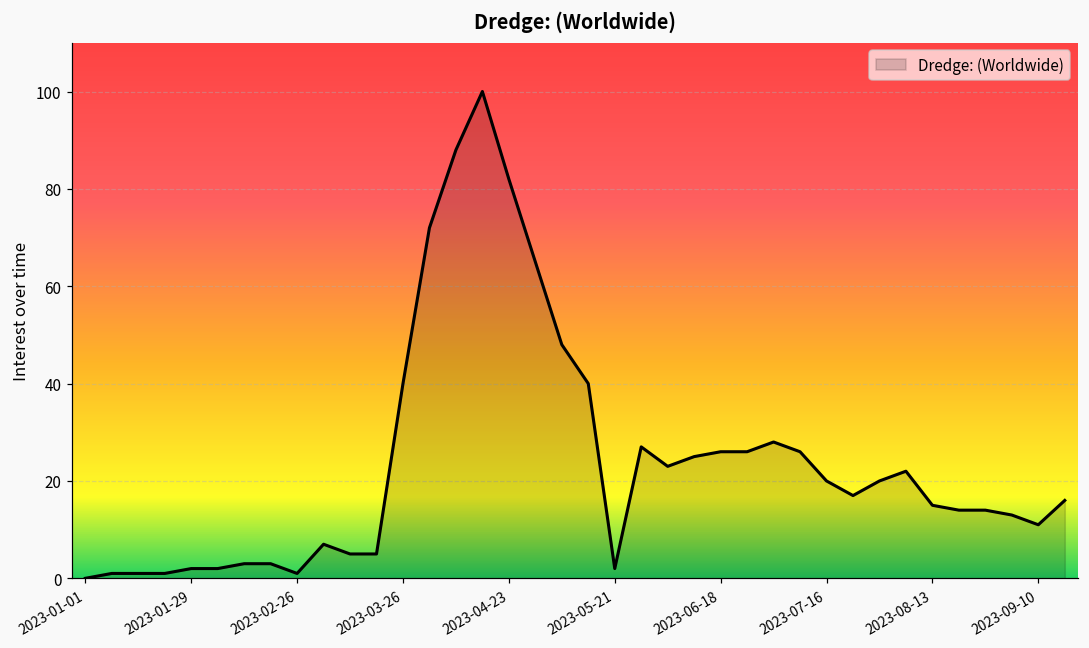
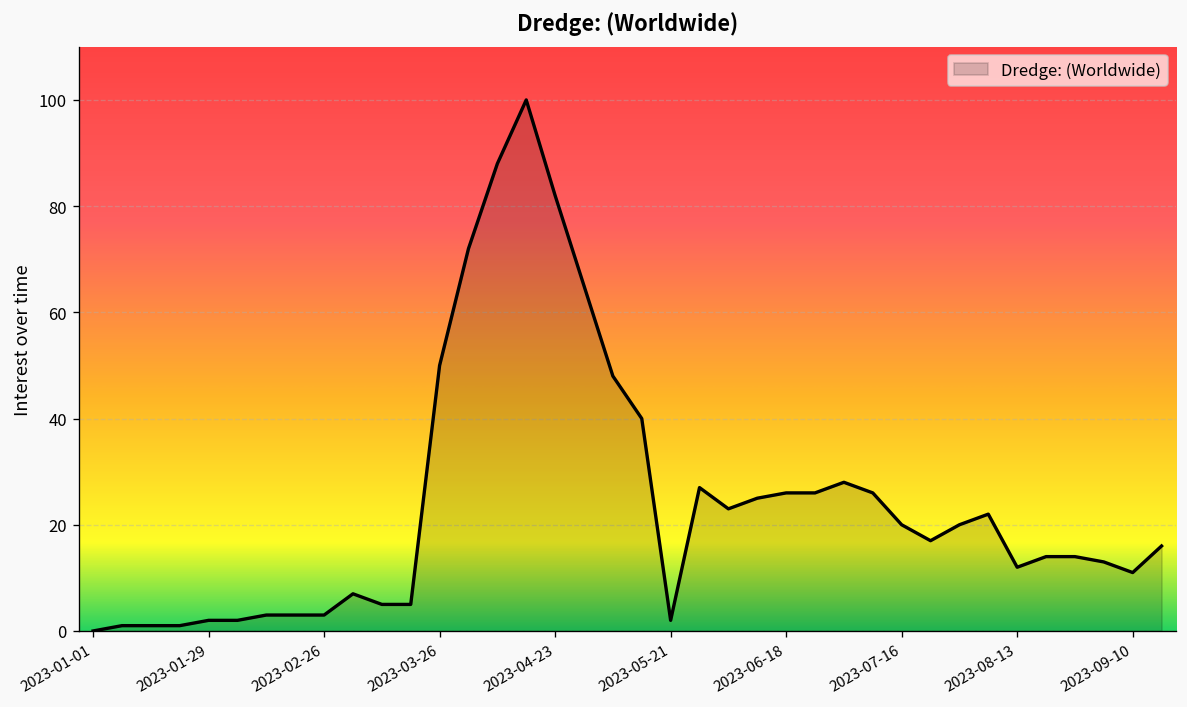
2023-02-26: 1 -> 3
2023-03-26: 40 -> 50
2023-08-13: 15 -> 12
